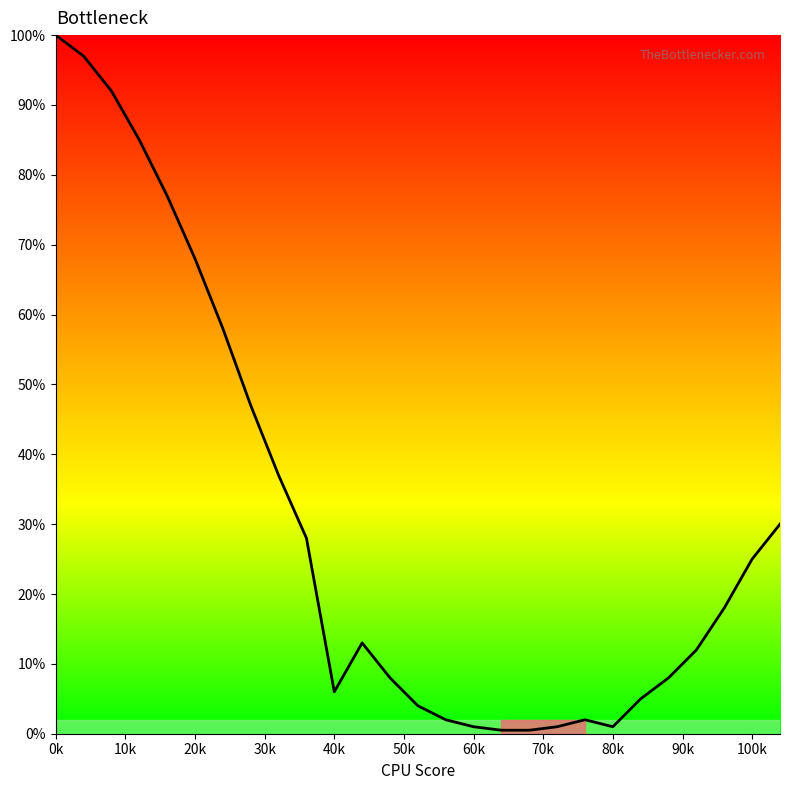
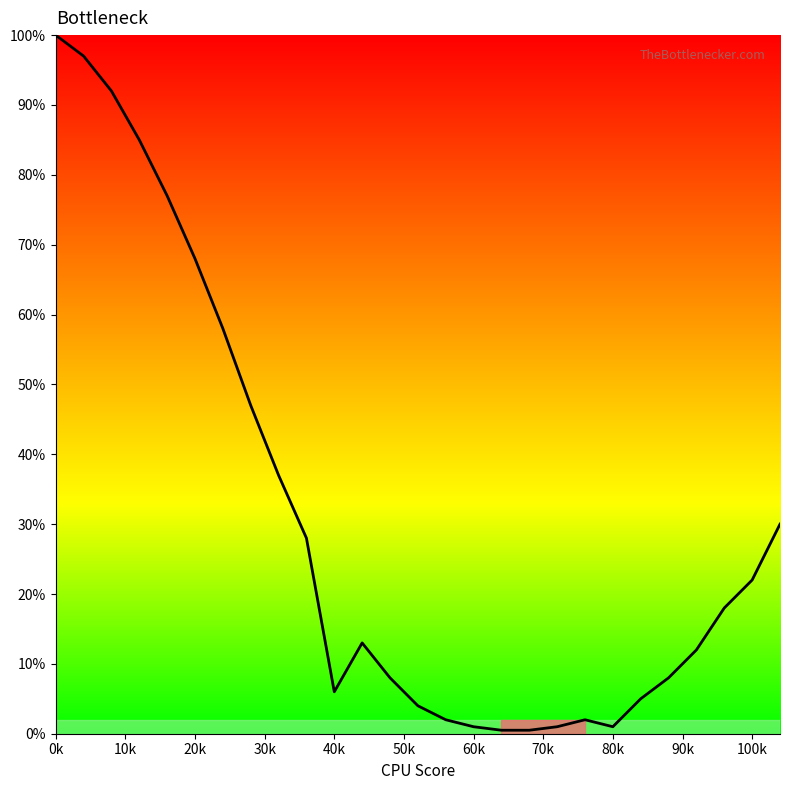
100k: 25% -> 22%
